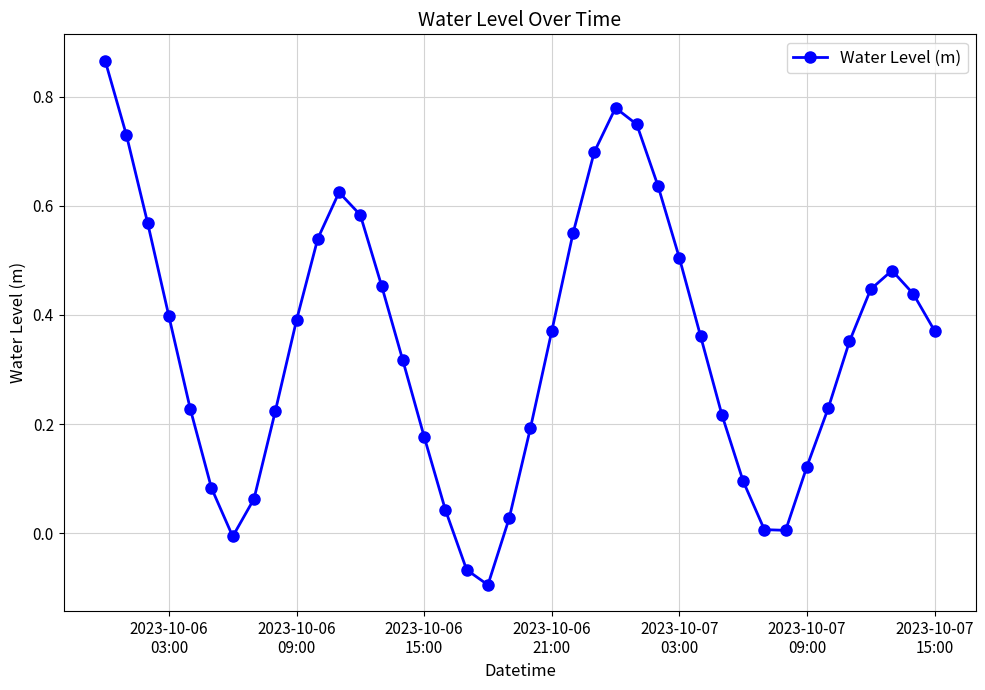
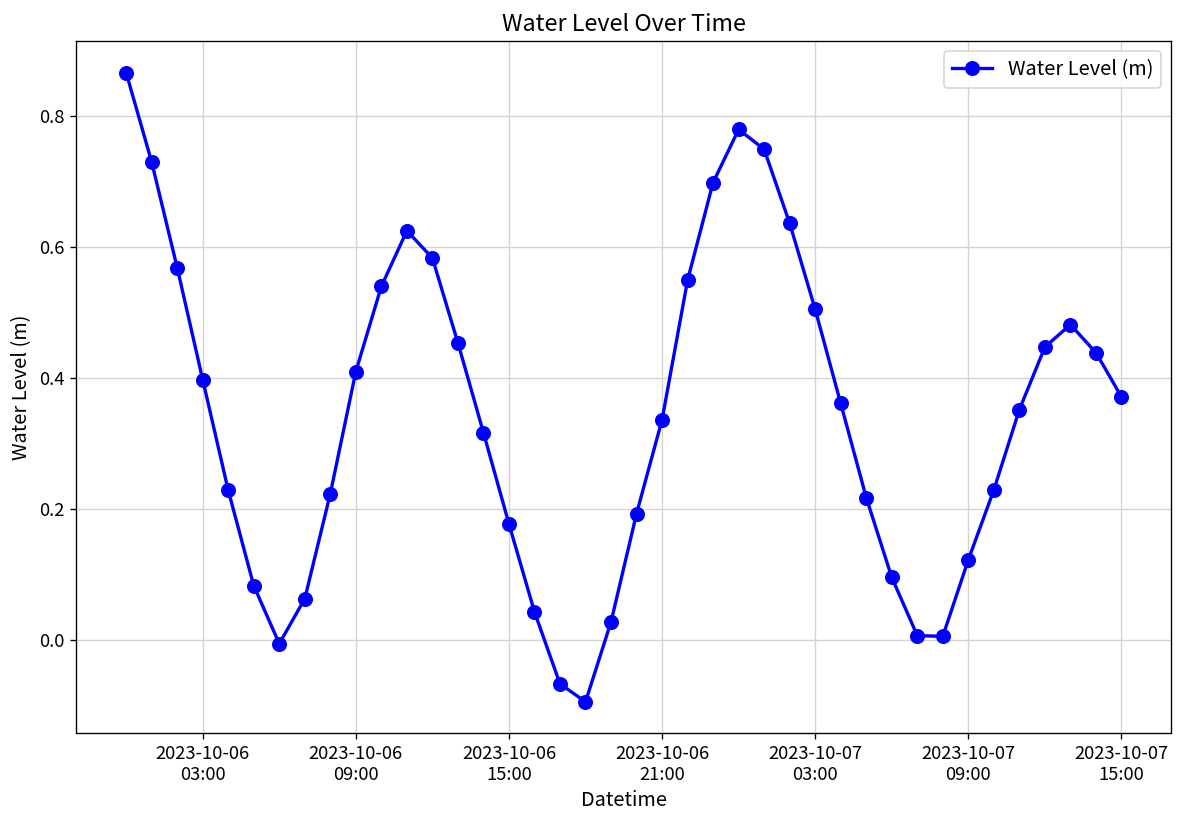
2023-10-06 09:00: 0.39 -> 0.41
2023-10-06 21:00: 0.37 -> 0.34
